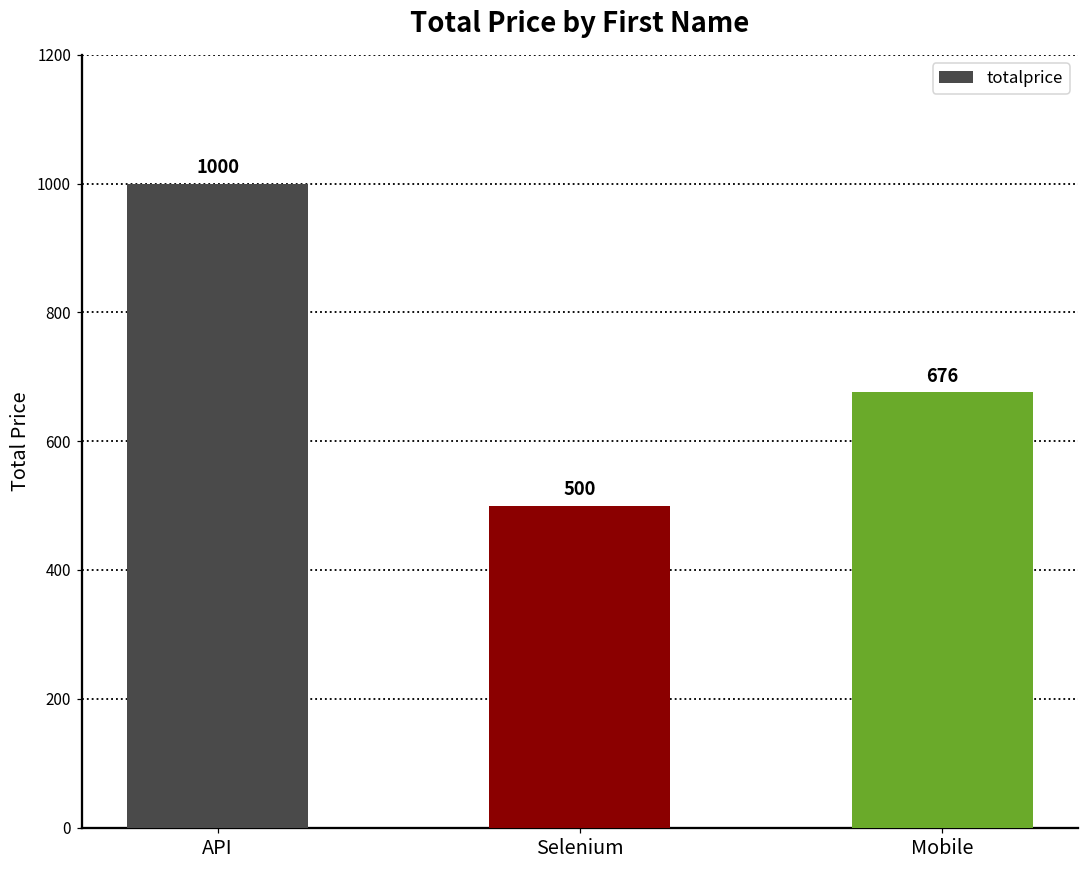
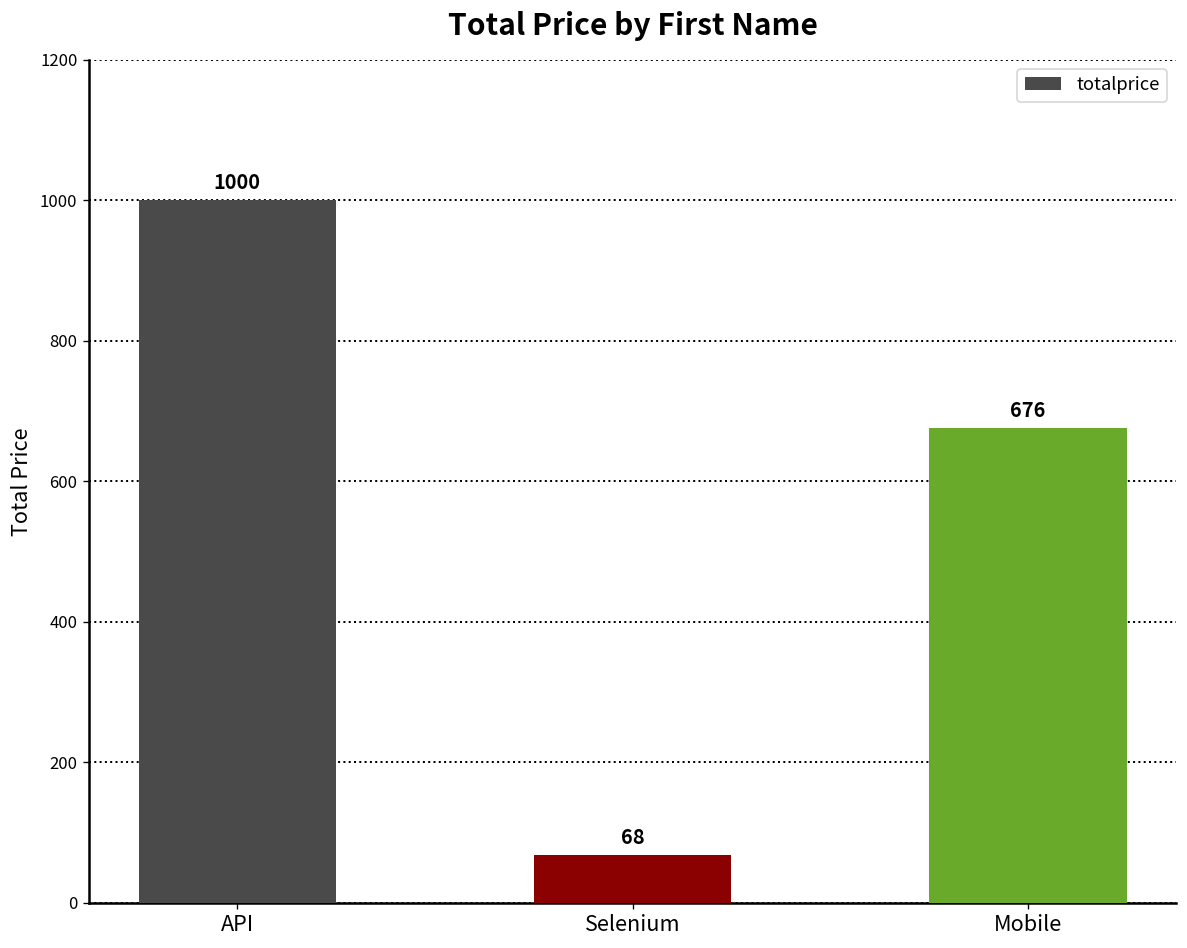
Selenium: 500 -> 68
